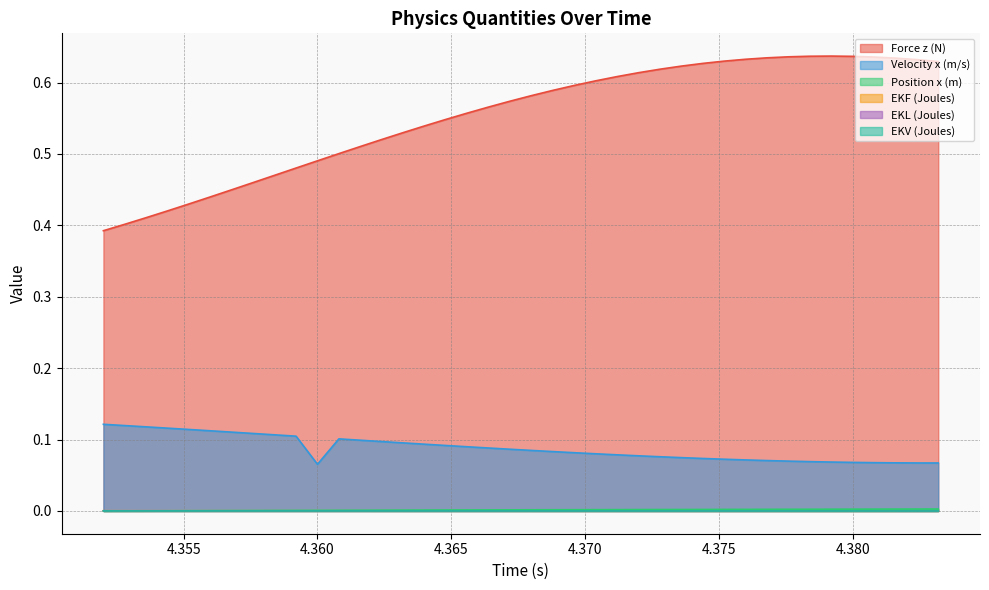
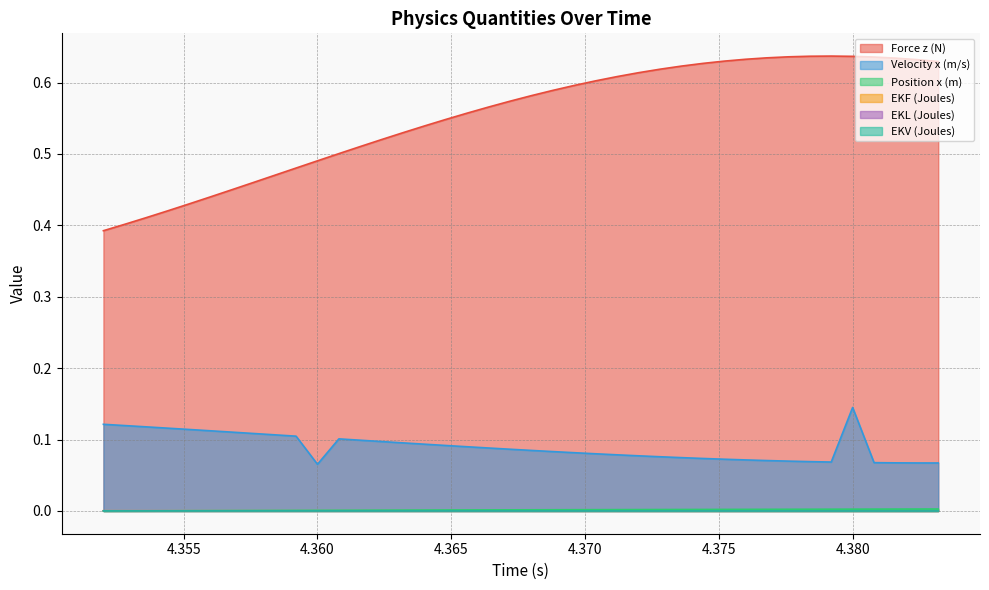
Velocity x (m/s), 4.380: 0.07 -> 0.14
